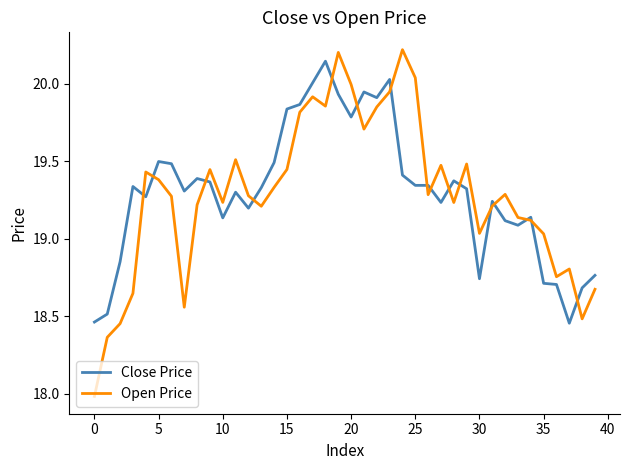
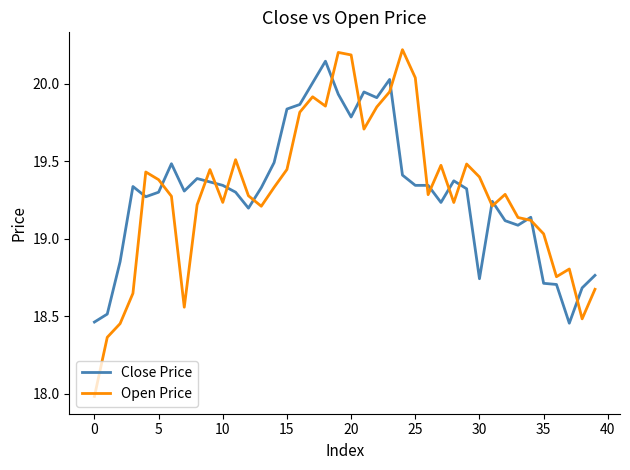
Close Price, 5: 19.50 -> 19.30
Close Price, 10: 19.14 -> 19.35
Open Price, 20: 20.00 -> 20.19
Open Price, 30: 19.04 -> 19.40
